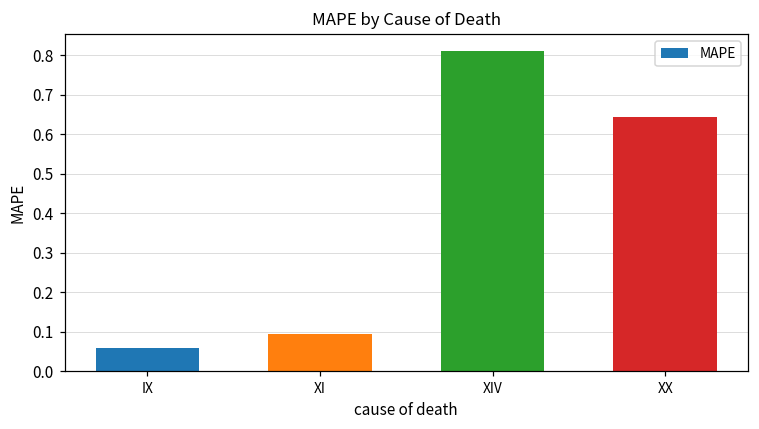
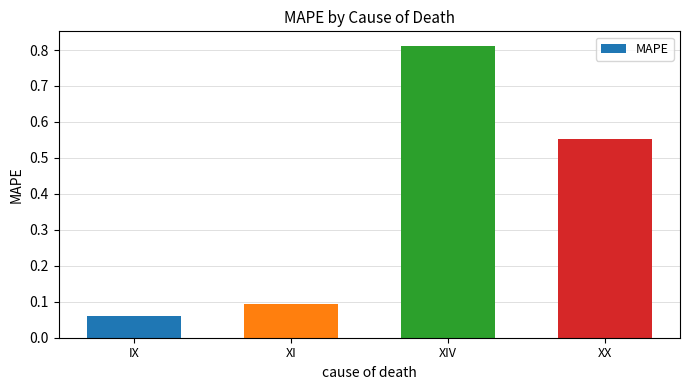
XX: 0.64 -> 0.55
